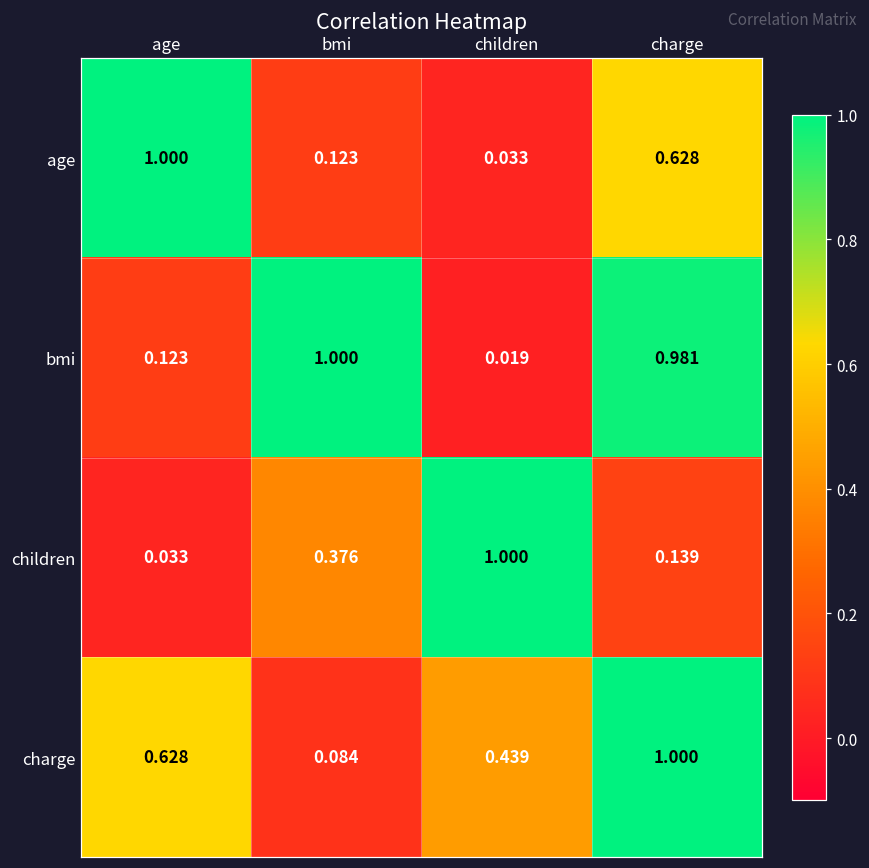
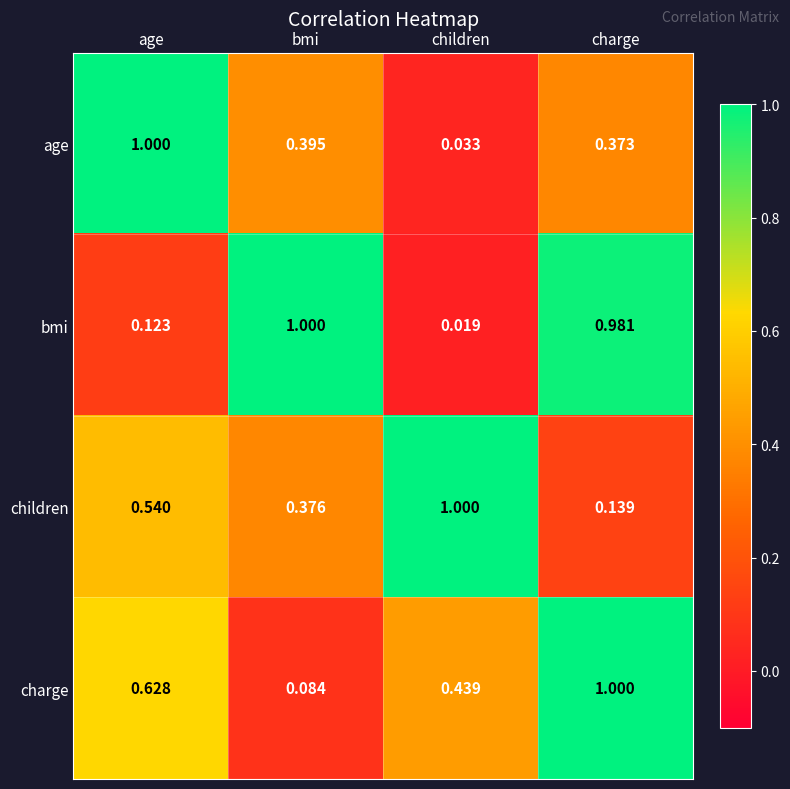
age, bmi: 0.123 -> 0.395
age, charge: 0.628 -> 0.373
children, age: 0.033 -> 0.540
